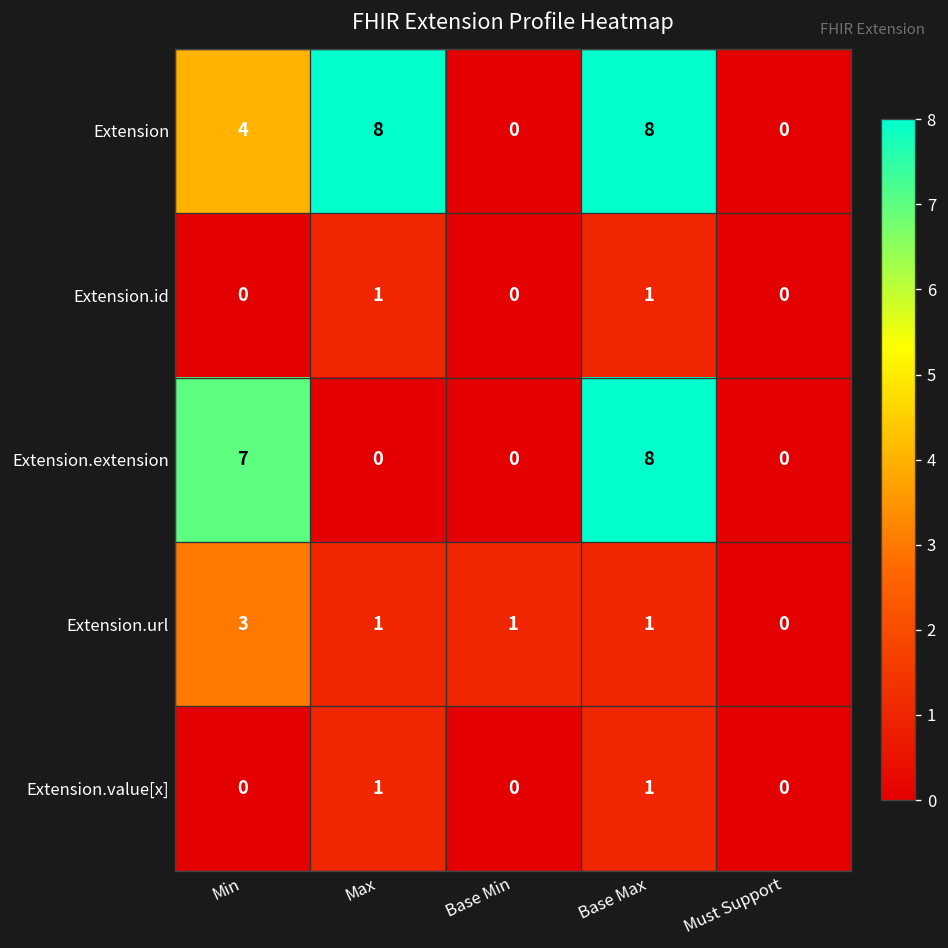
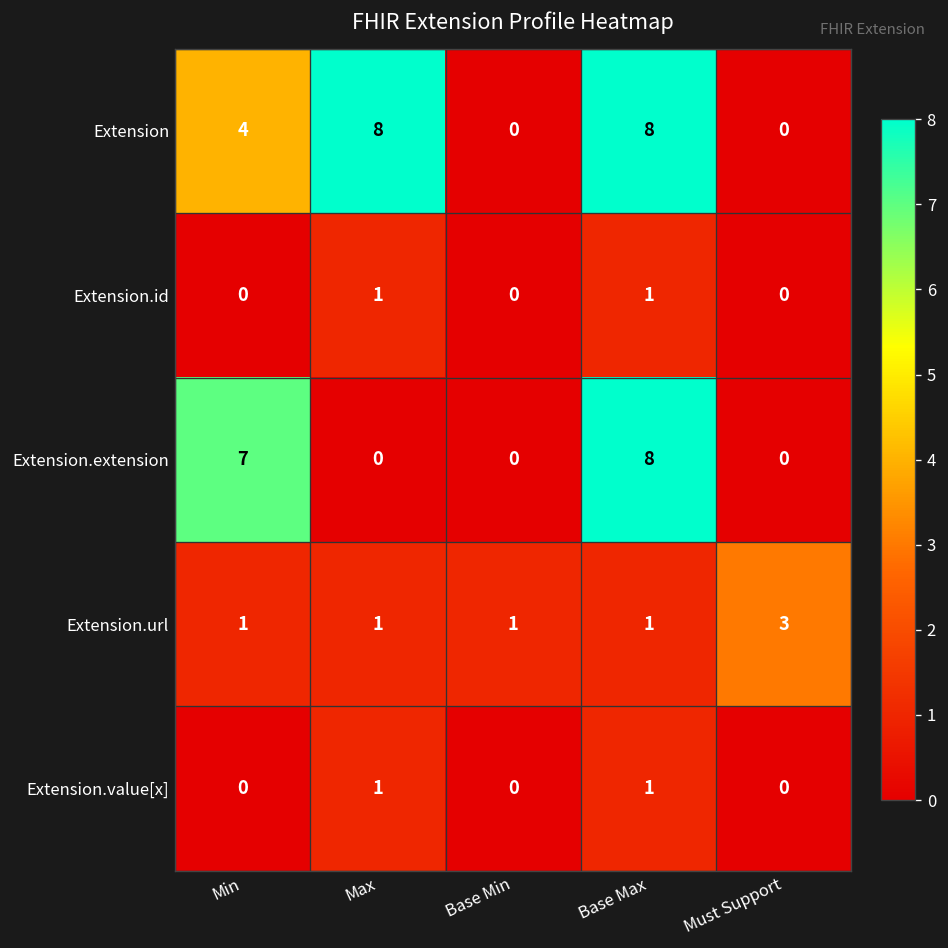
Extension.url, Min: 3 -> 1
Extension.url, Must Support: 0 -> 3
